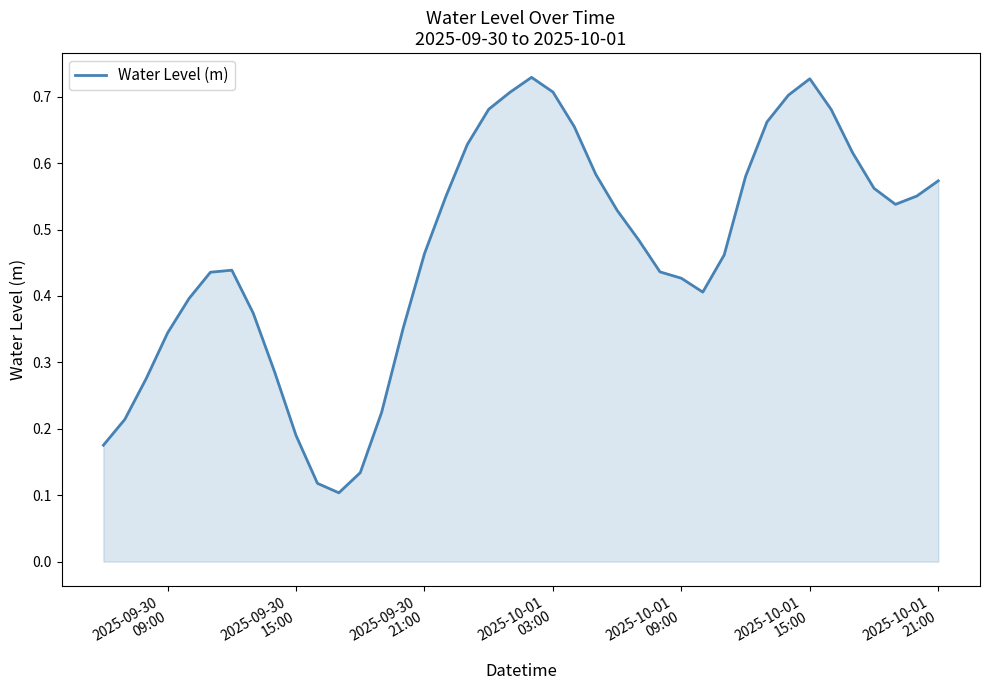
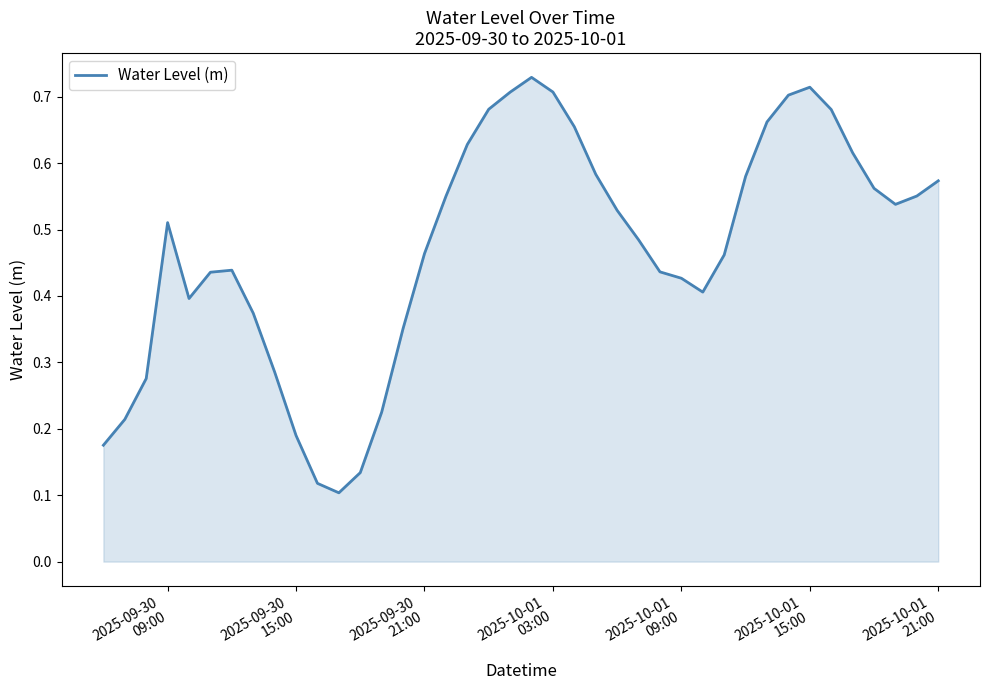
2025-09-30 09:00: 0.34 -> 0.51
2025-10-01 15:00: 0.73 -> 0.71
